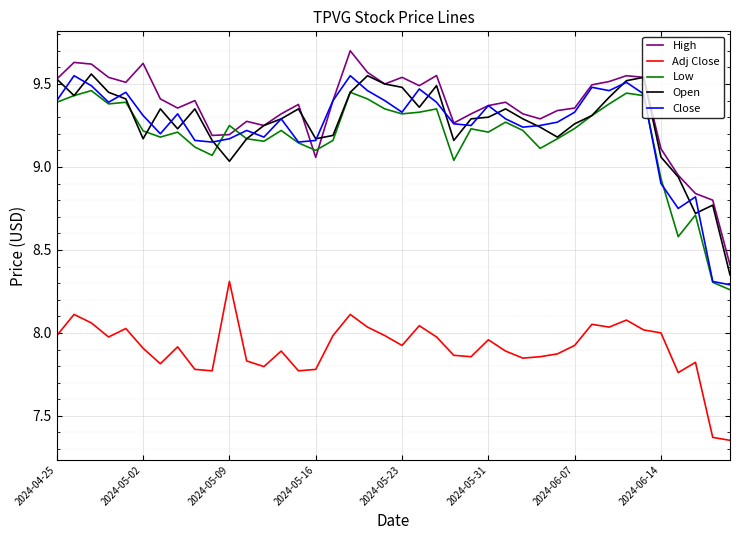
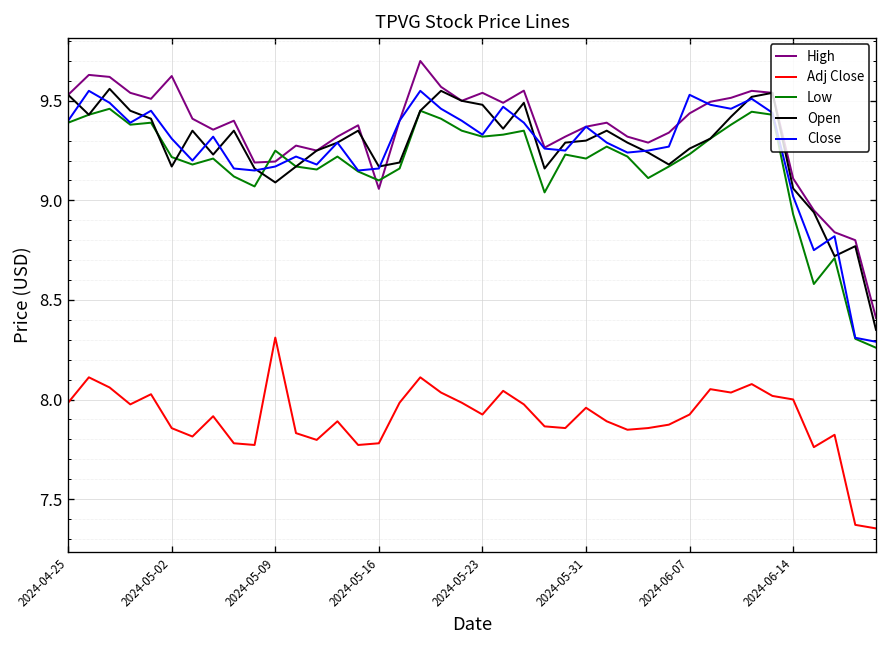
Adj Close, 2024-05-02: 7.91 -> 7.86
Open, 2024-05-09: 9.03 -> 9.09
High, 2024-06-07: 9.35 -> 9.44
Close, 2024-06-07: 9.33 -> 9.53
Close, 2024-06-14: 8.90 -> 9.02
